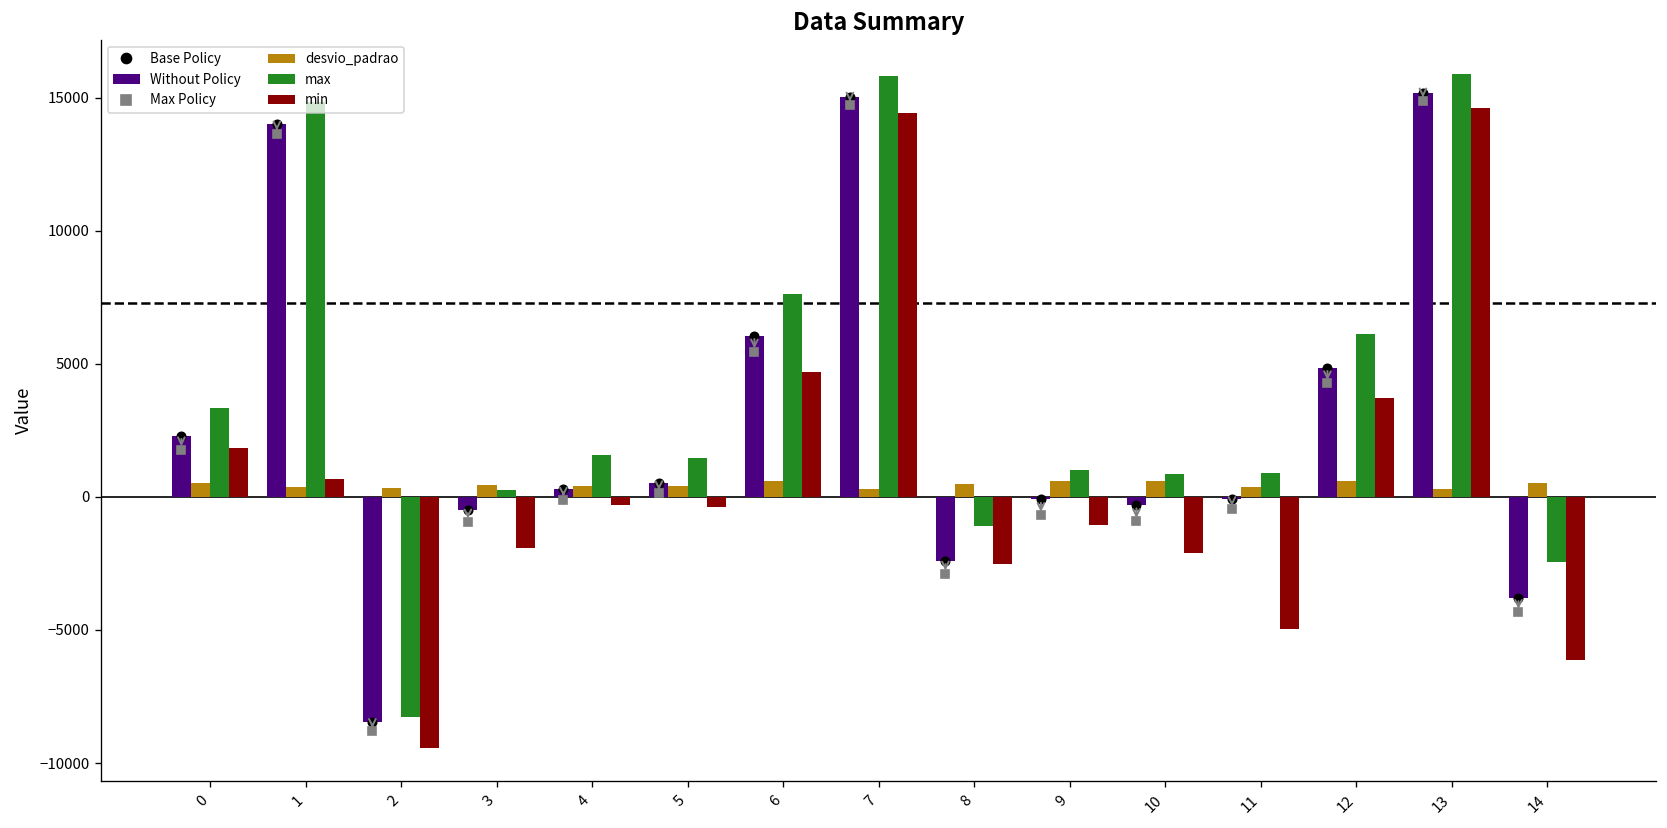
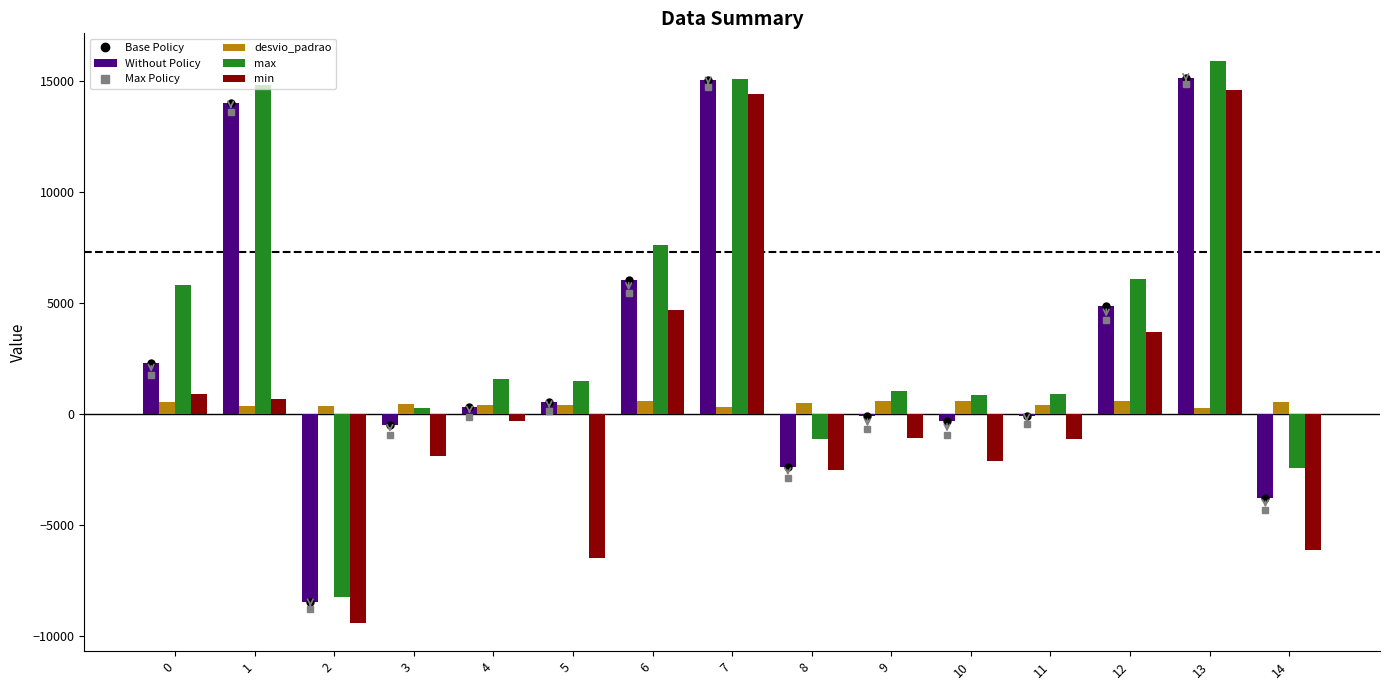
max, 0: 3300 -> 5800
min, 0: 1800 -> 900
min, 5: -400 -> -6500
max, 7: 15800 -> 15100
min, 11: -5000 -> -1100
